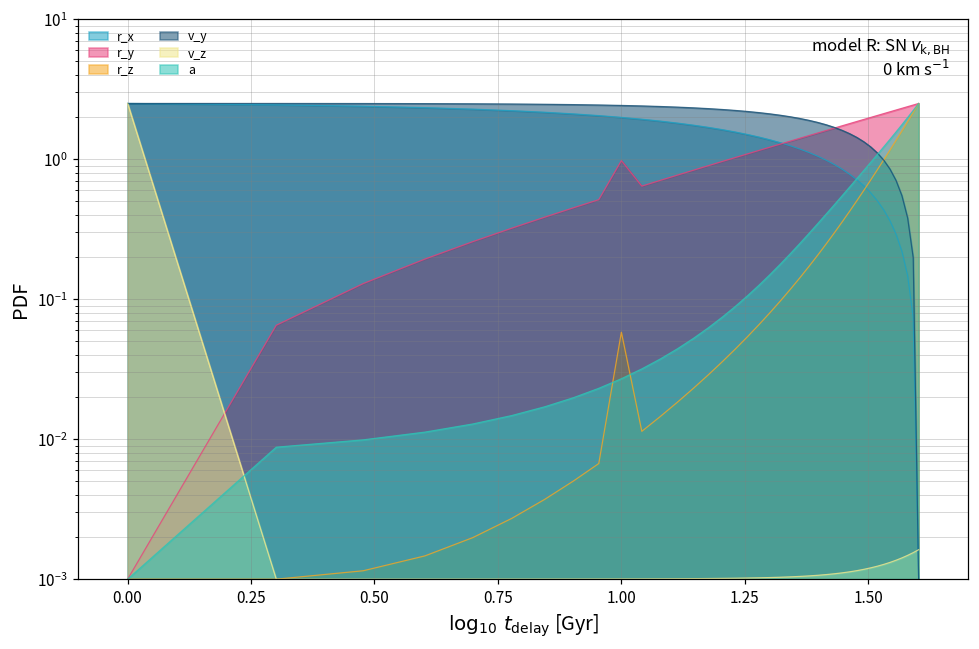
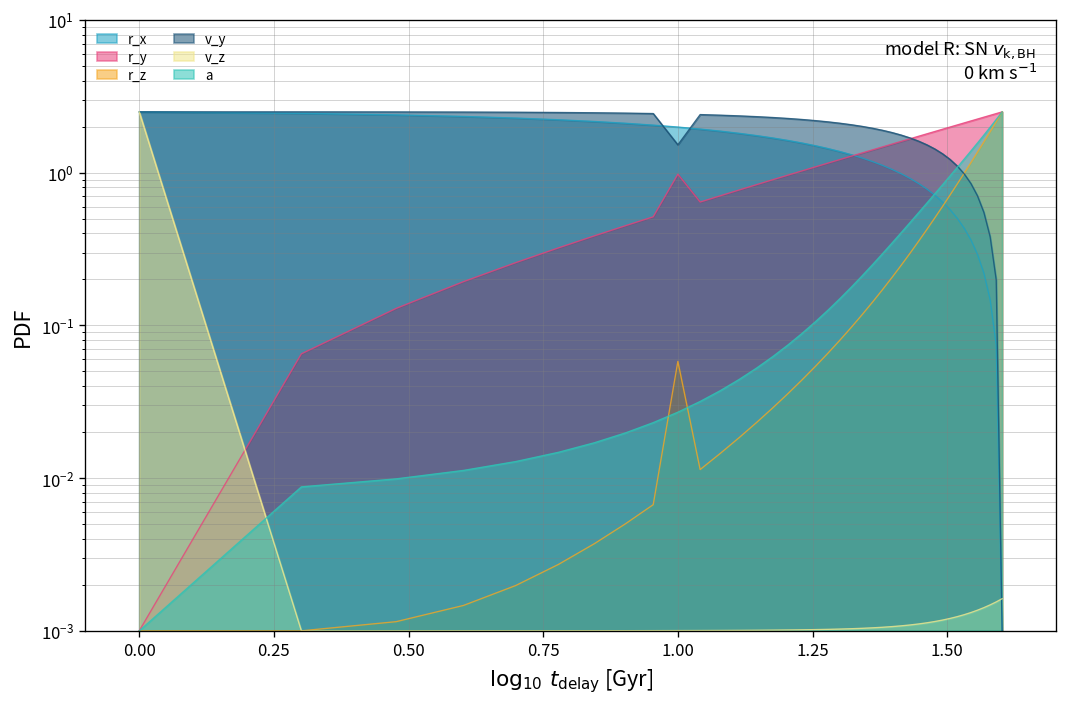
v_y, 1.00: 2.4 -> 1.5
